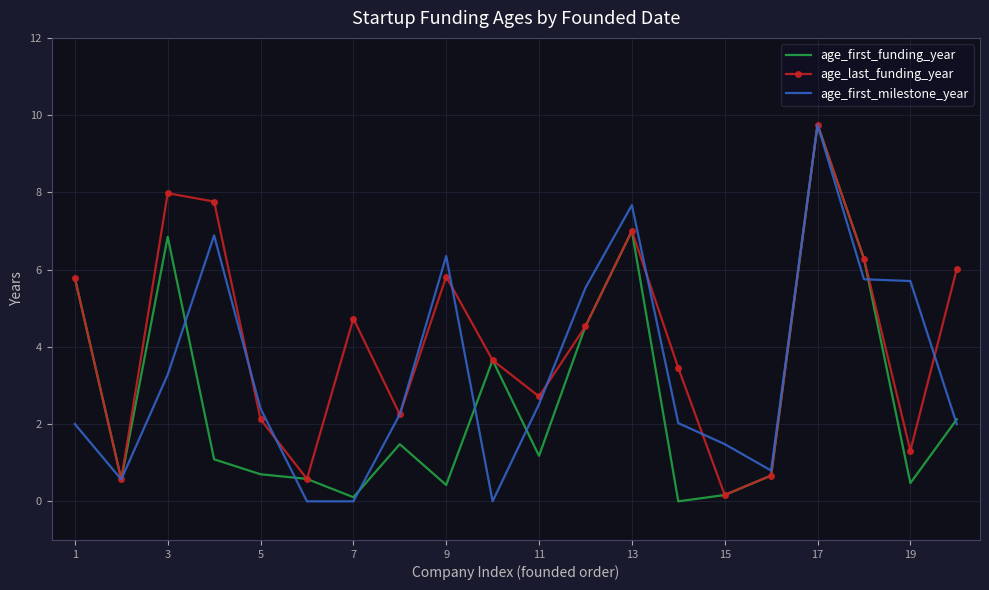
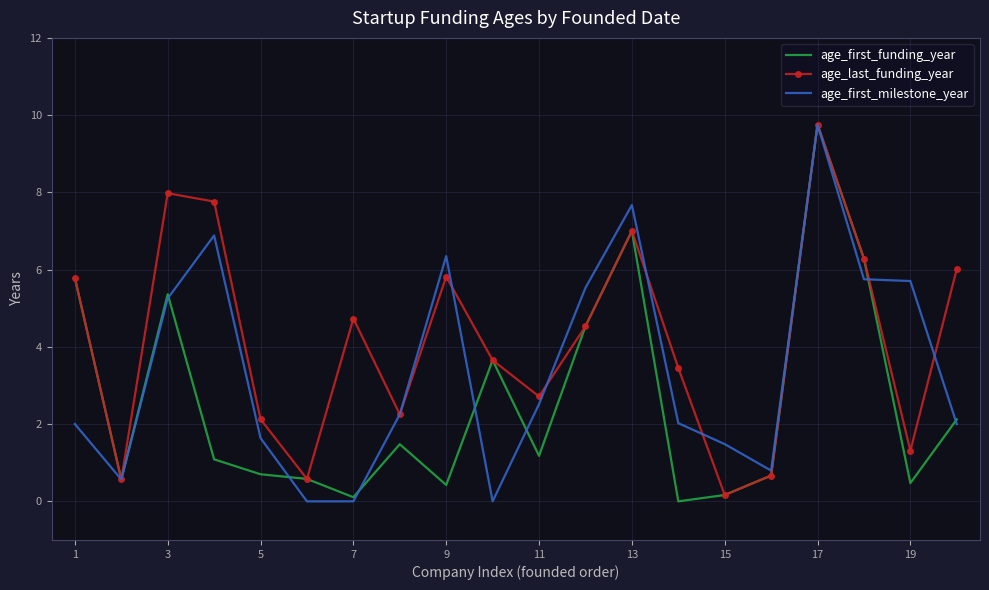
age_first_funding_year, 3: 6.9 -> 5.4
age_first_milestone_year, 3: 3.3 -> 5.3
age_first_milestone_year, 5: 2.4 -> 1.6
